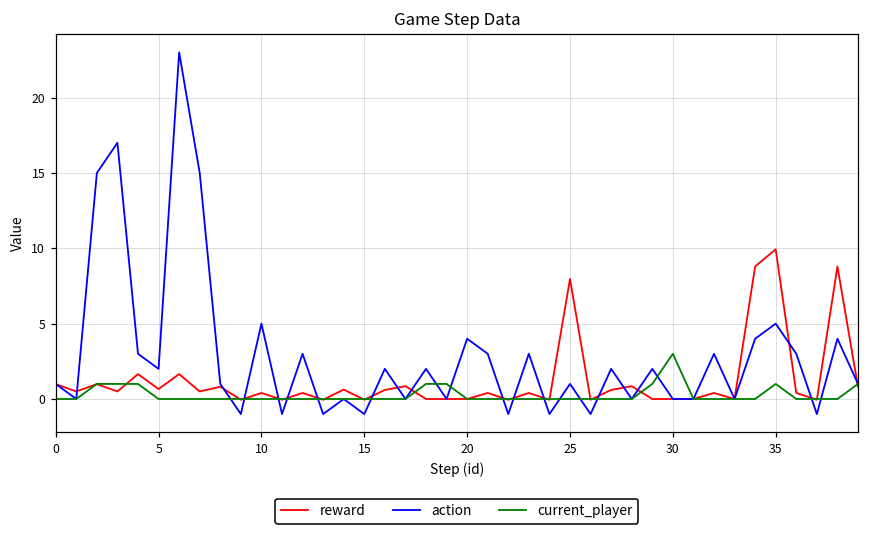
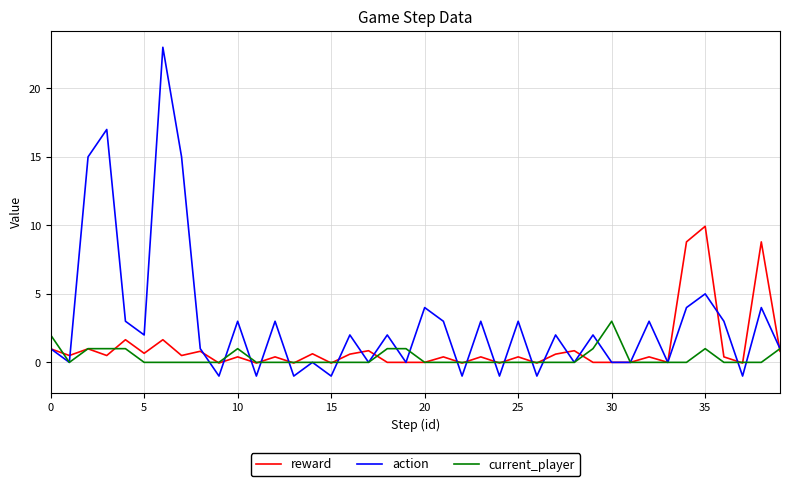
current_player, 0: 0 -> 2
action, 10: 5 -> 3
current_player, 10: 0 -> 1
reward, 25: 8.0 -> 0.4
action, 25: 1 -> 3
